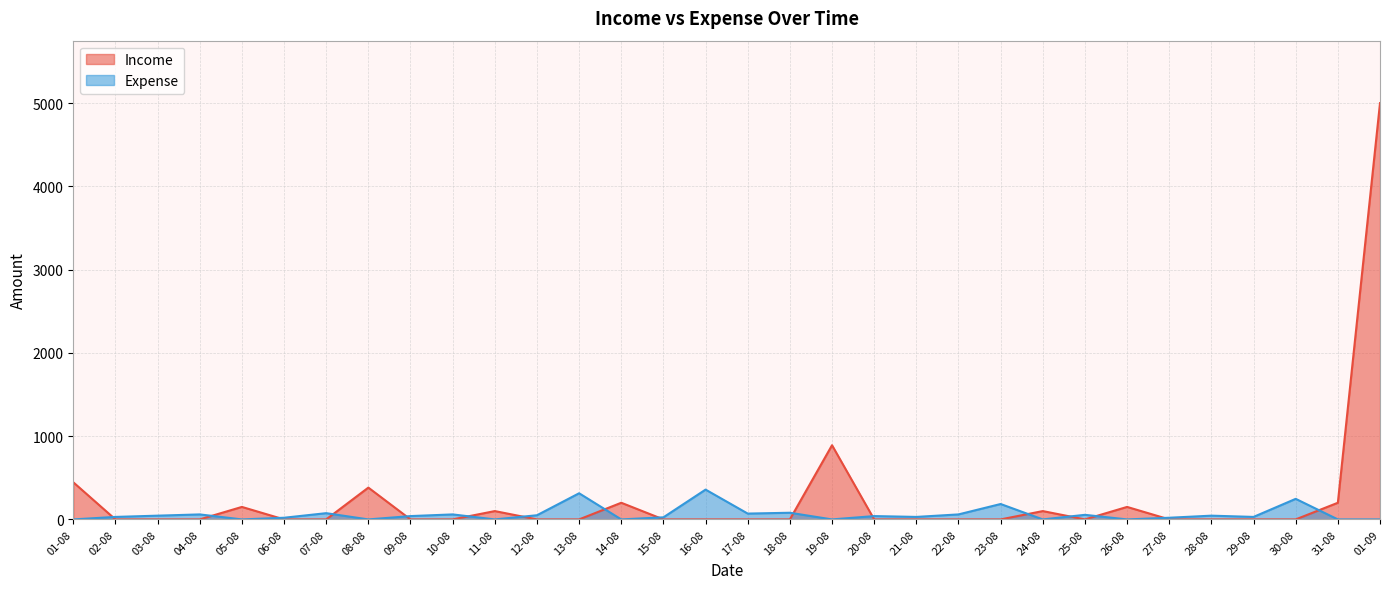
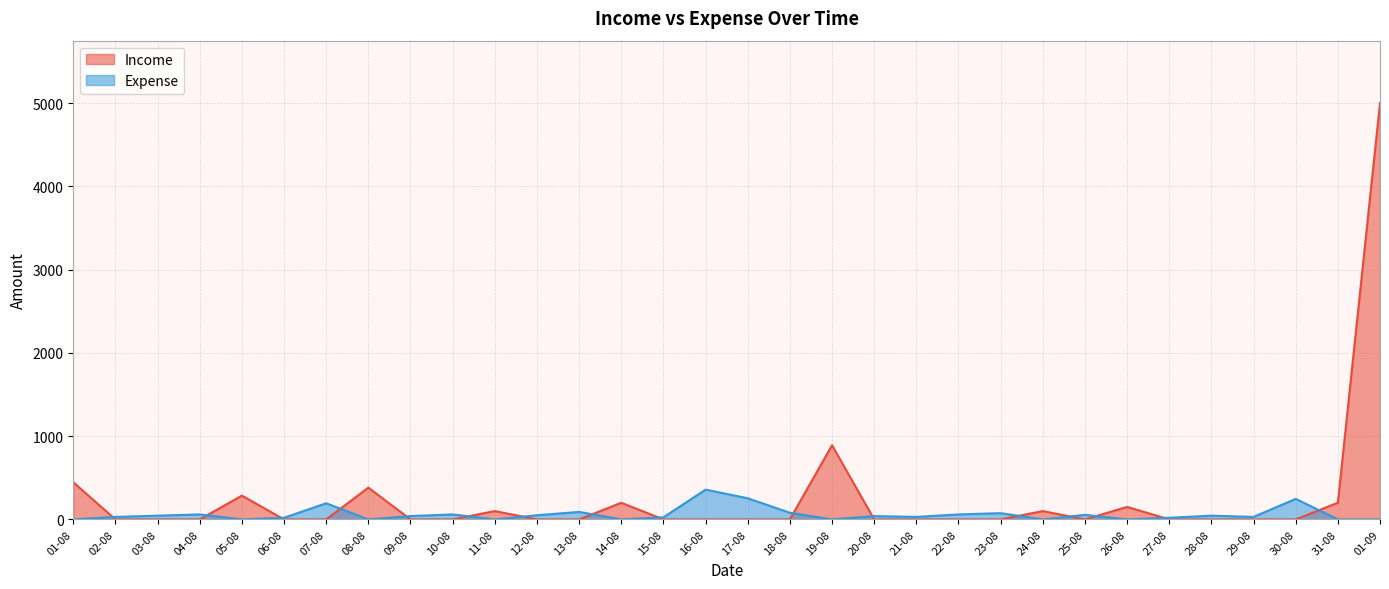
Income, 05-08: 200 -> 300
Expense, 07-08: 100 -> 200
Expense, 13-08: 300 -> 100
Expense, 17-08: 100 -> 300
Expense, 23-08: 200 -> 100
